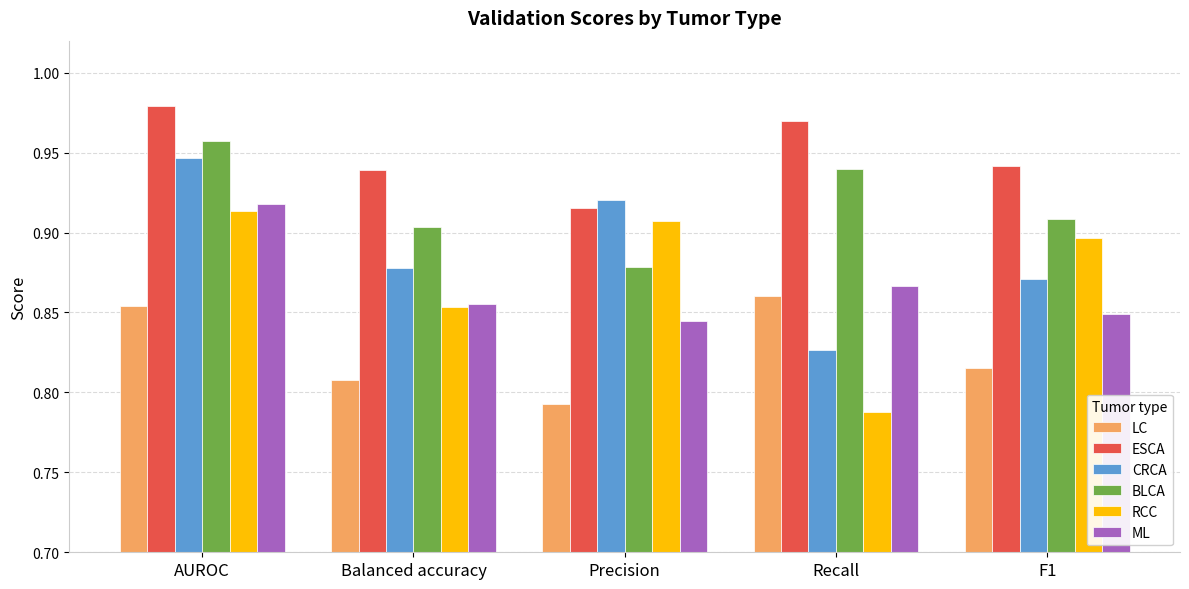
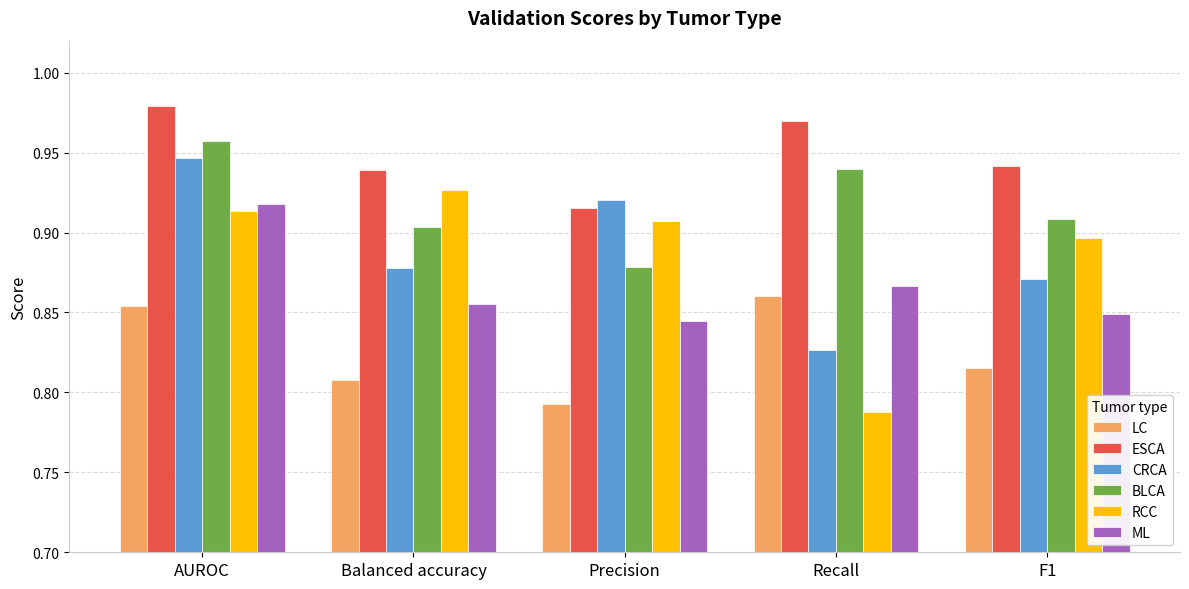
RCC, Balanced accuracy: 0.853 -> 0.926
